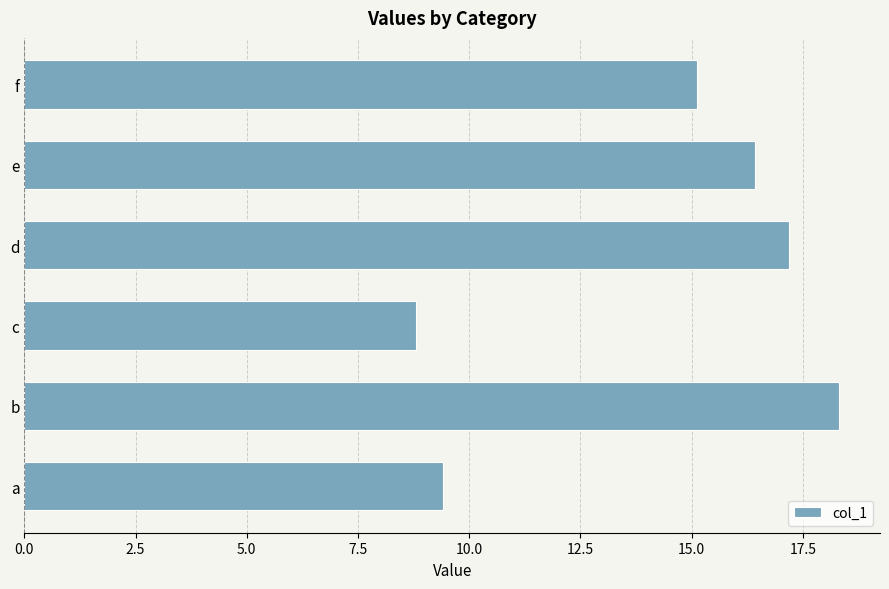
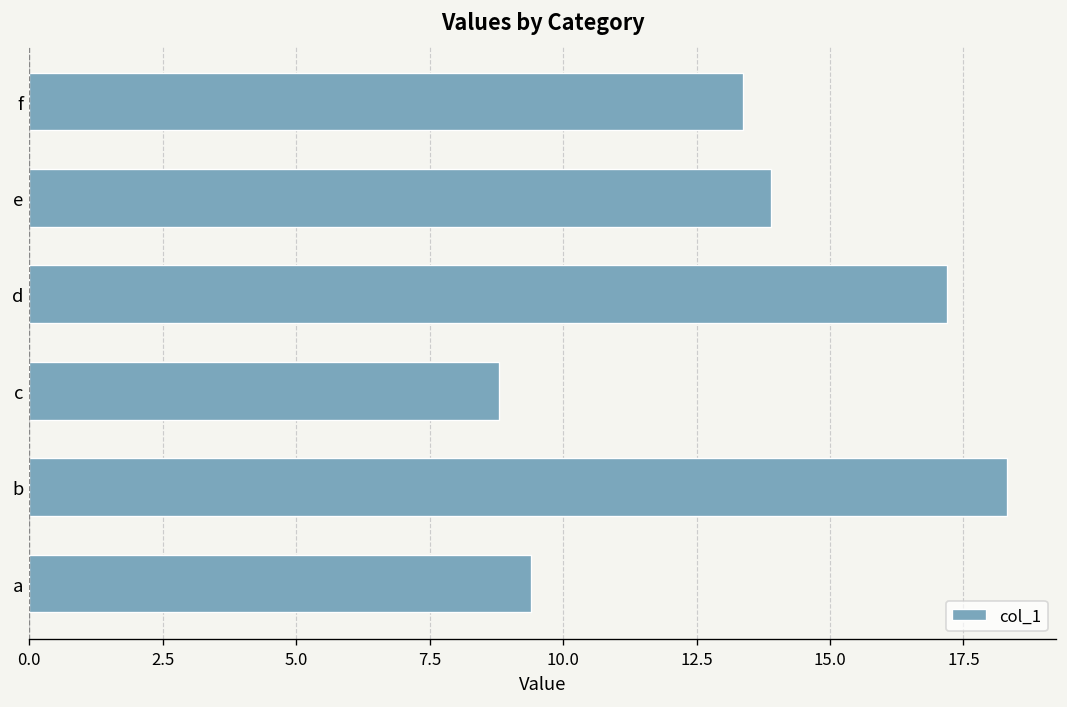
f: 15.1 -> 13.4
e: 16.4 -> 13.9
